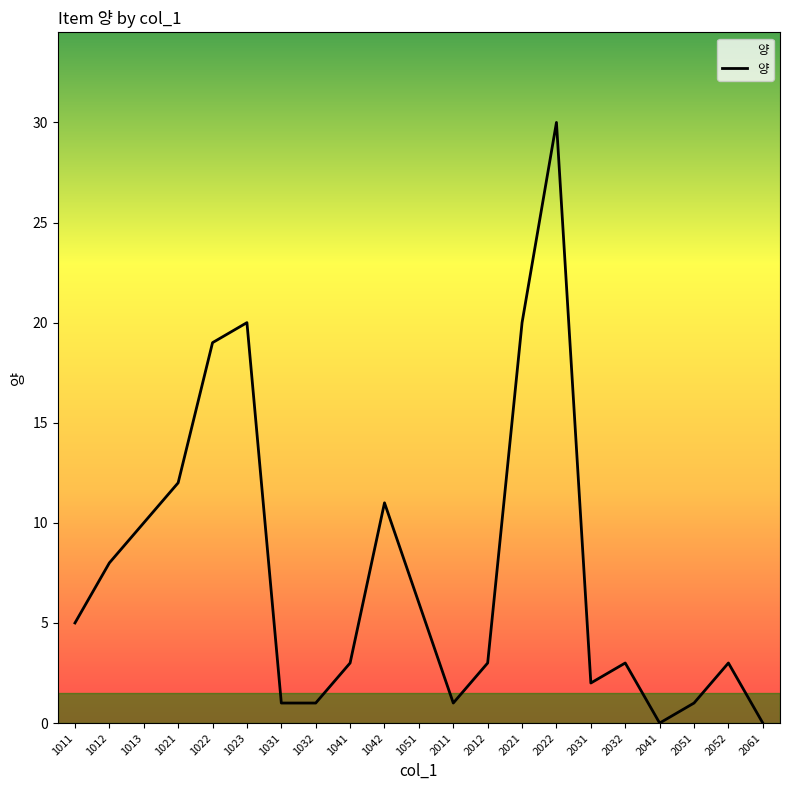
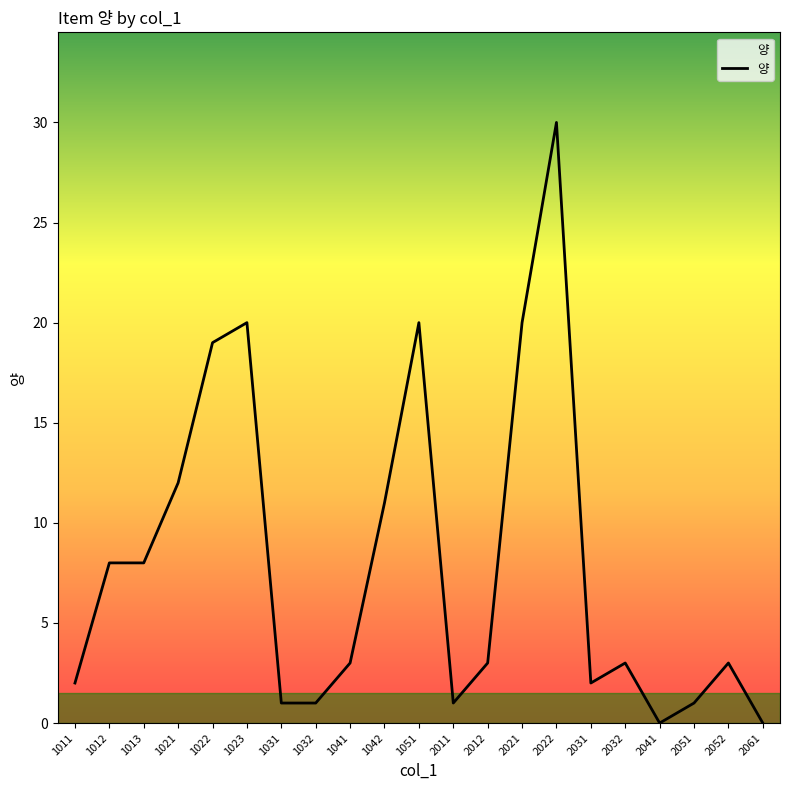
1011: 5 -> 2
1013: 10 -> 8
1051: 6 -> 20
